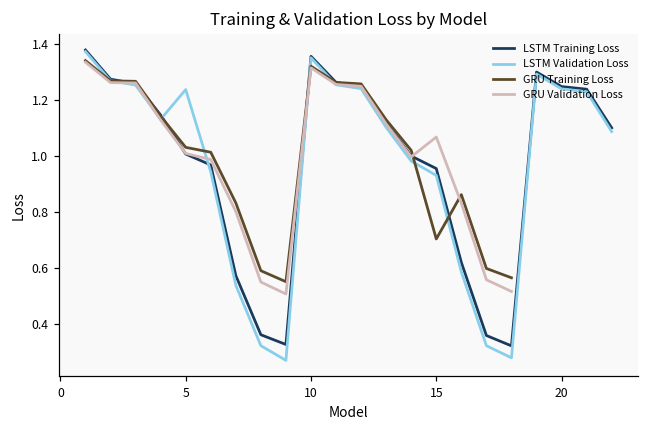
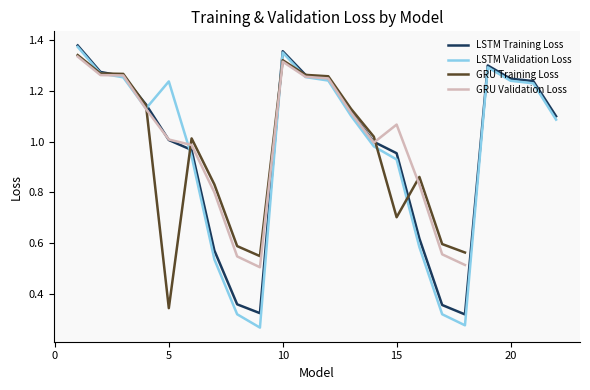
GRU Training Loss, 5: 1.03 -> 0.34
